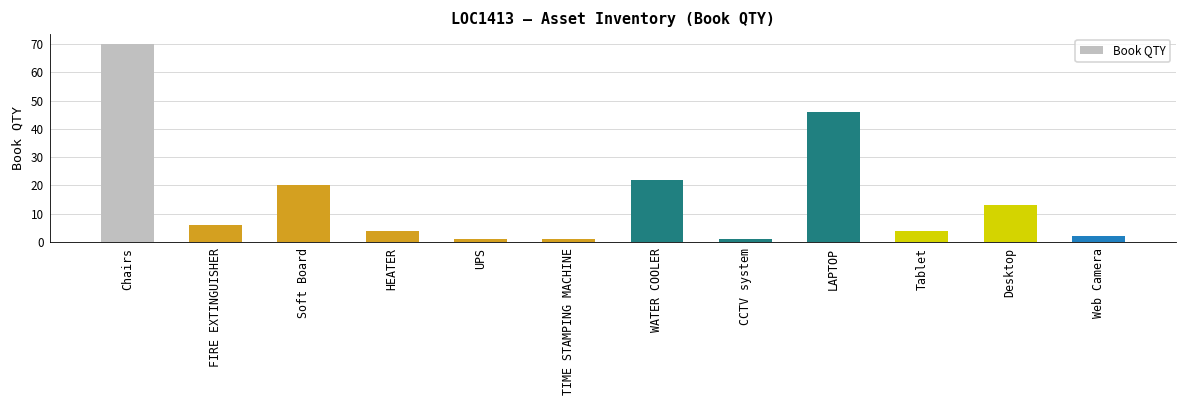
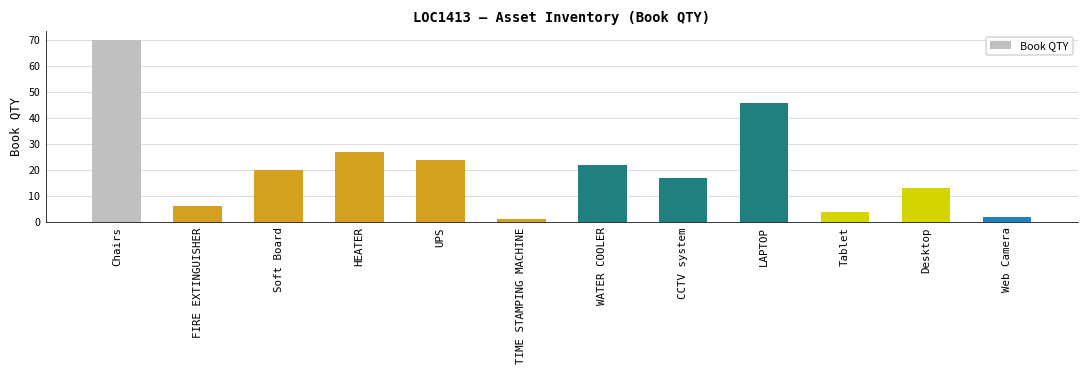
HEATER: 4 -> 27
UPS: 1 -> 24
CCTV system: 1 -> 17
